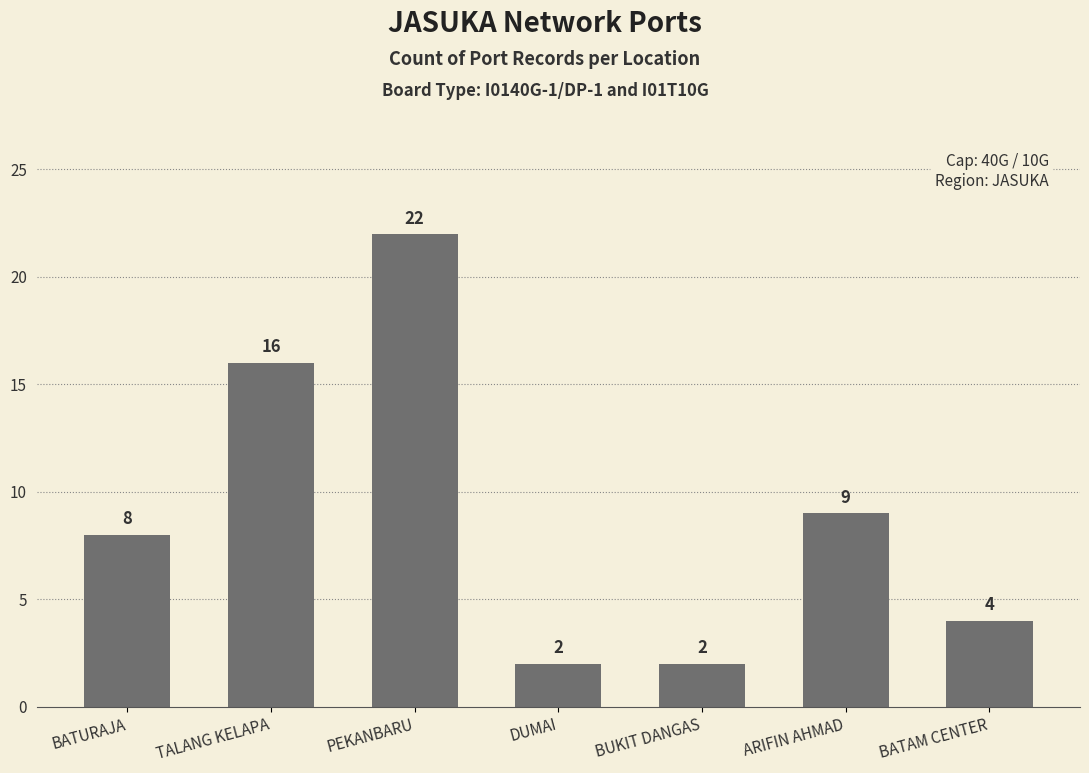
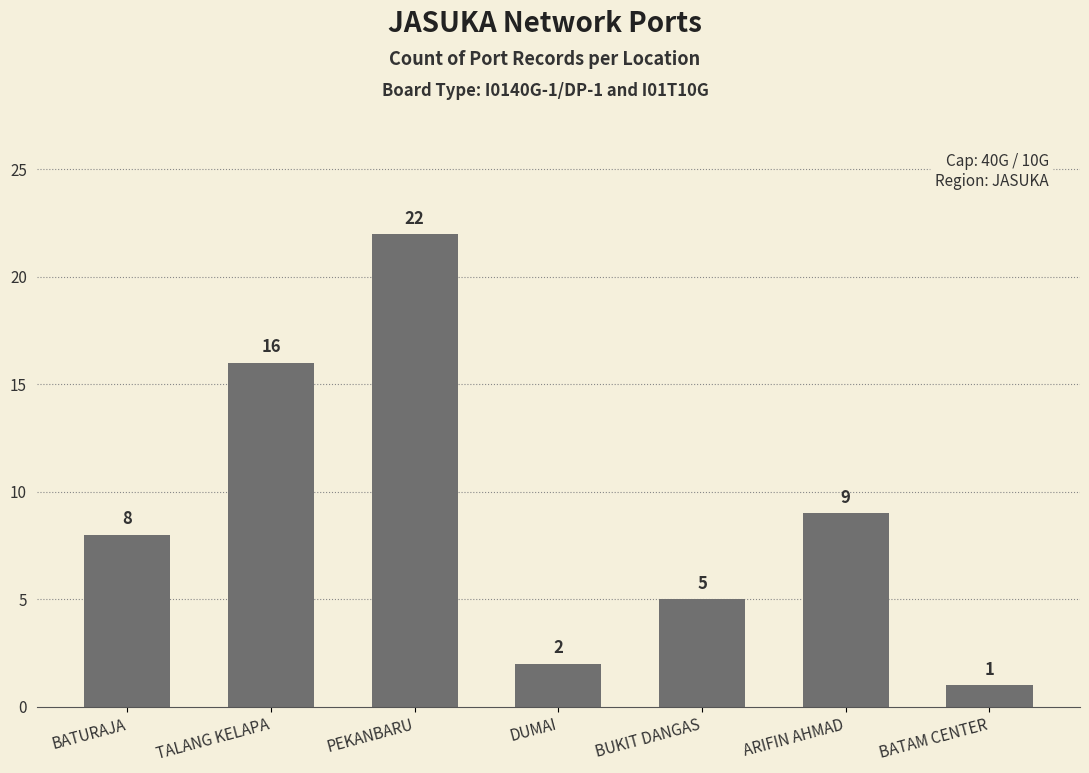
BUKIT DANGAS: 2 -> 5
BATAM CENTER: 4 -> 1
